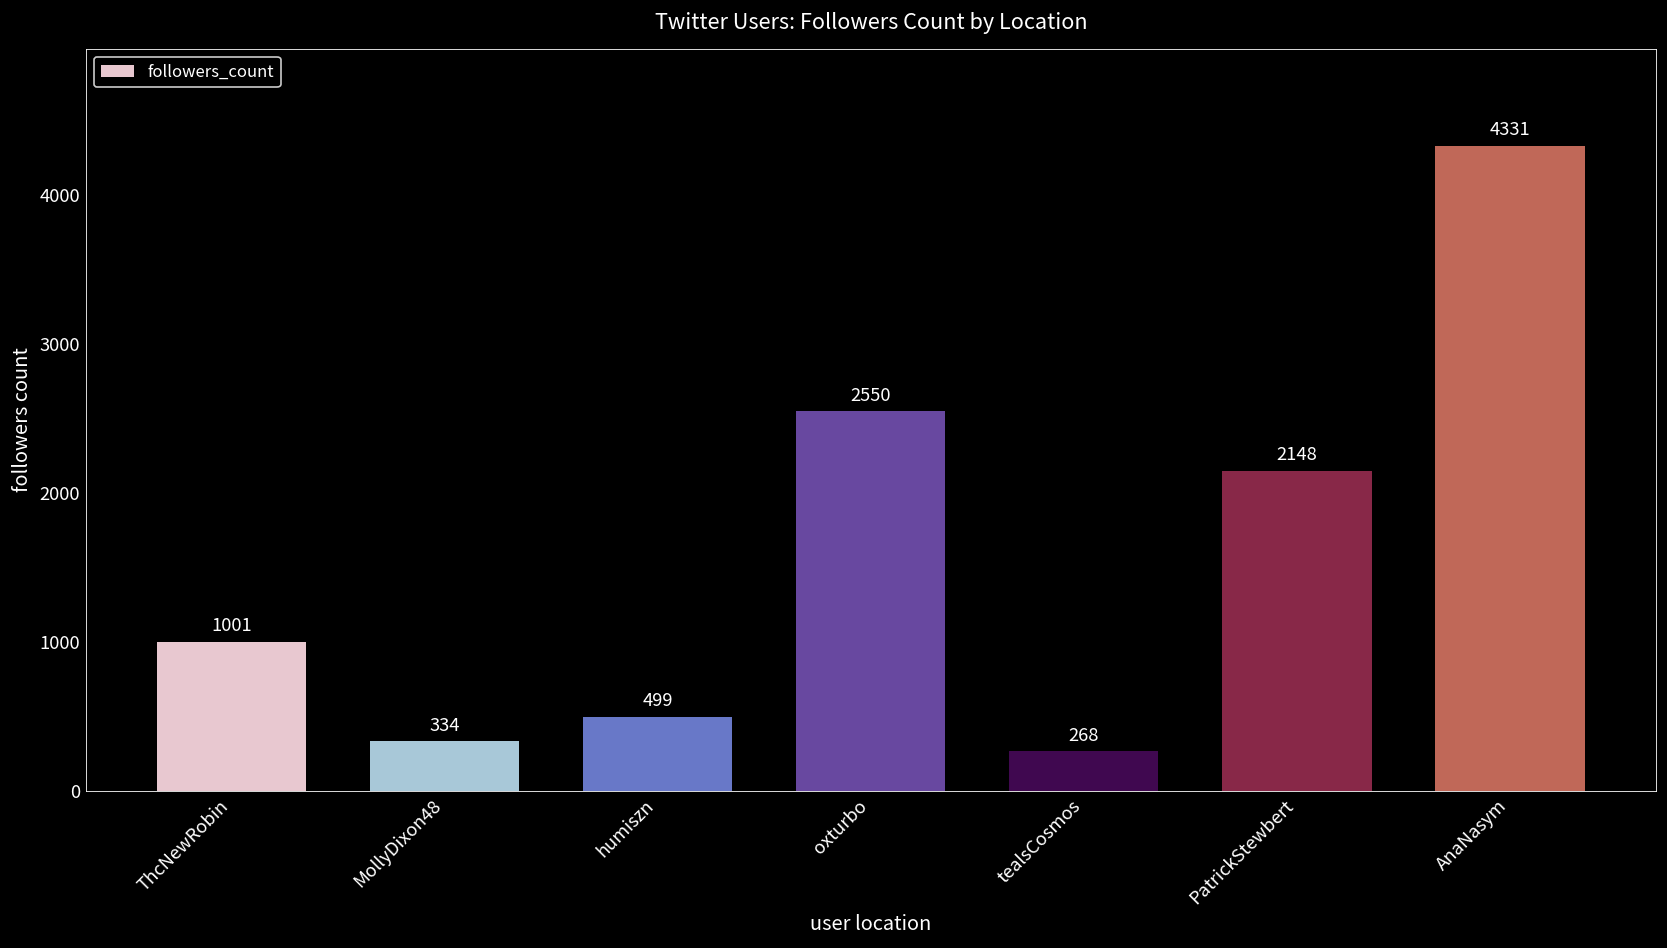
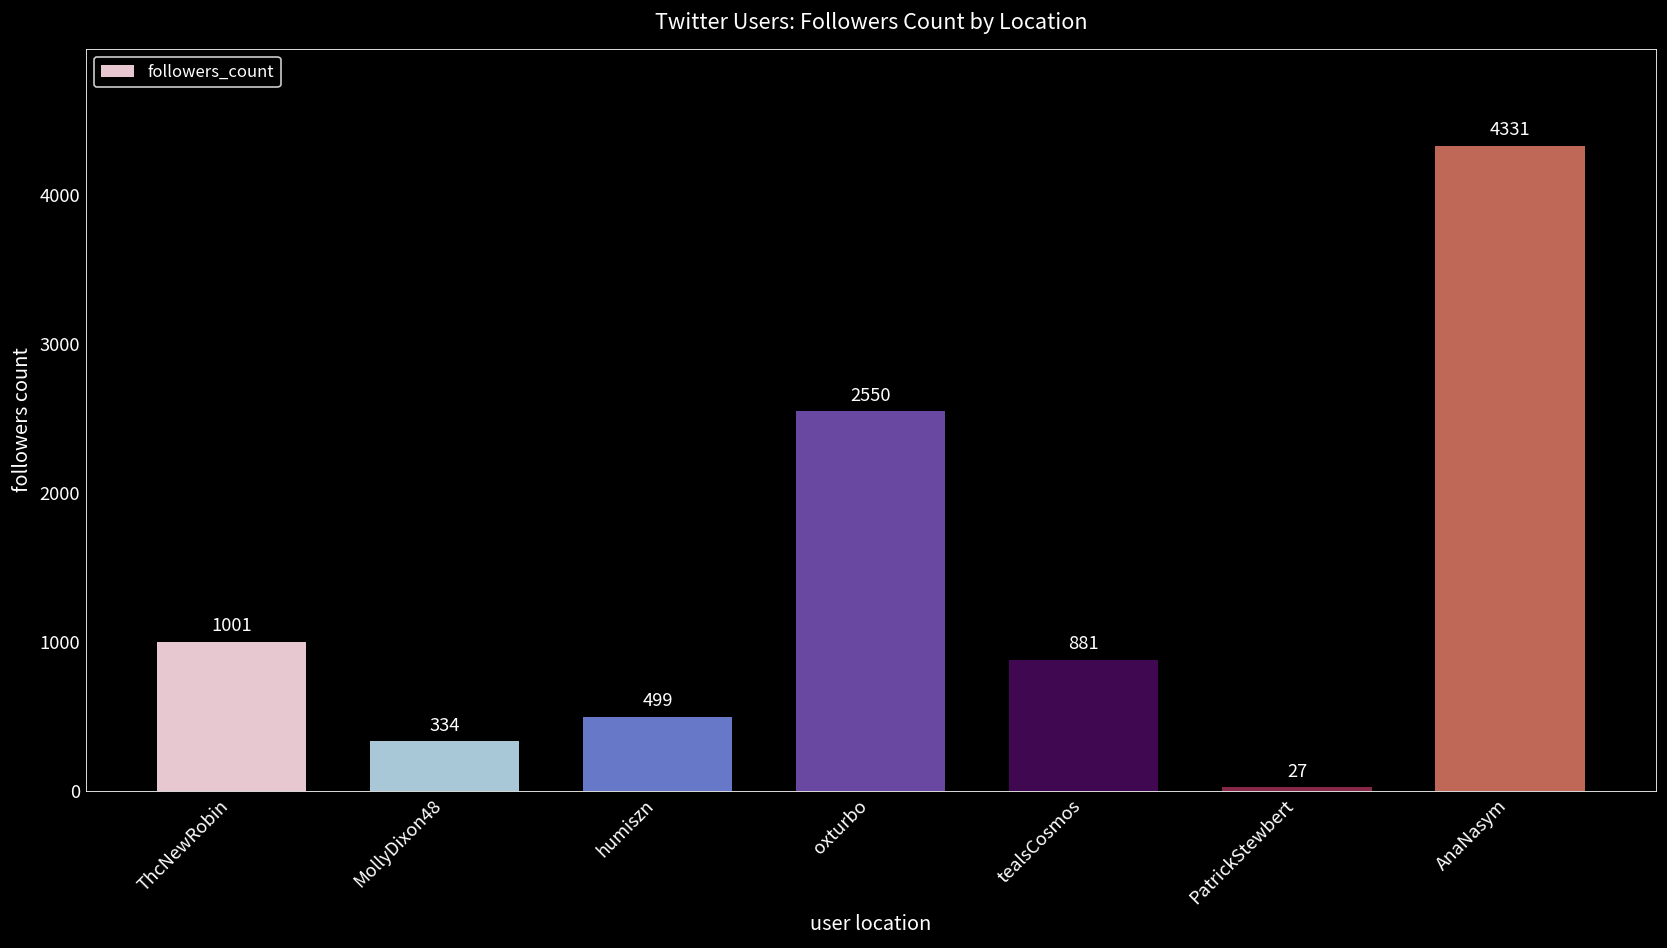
tealsCosmos: 268 -> 881
PatrickStewbert: 2148 -> 27
